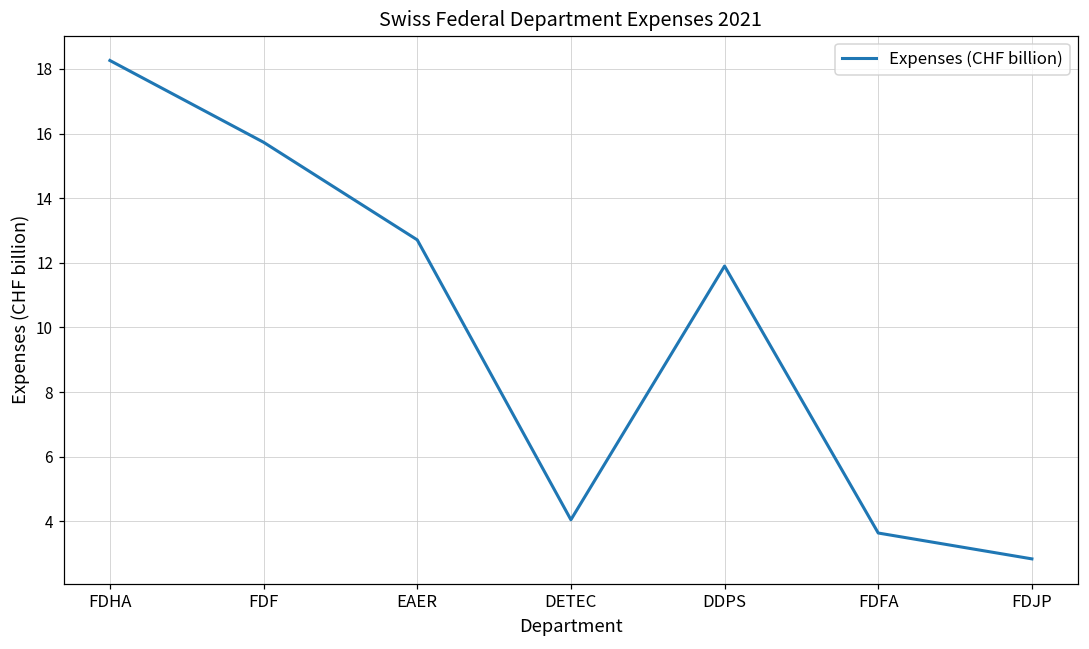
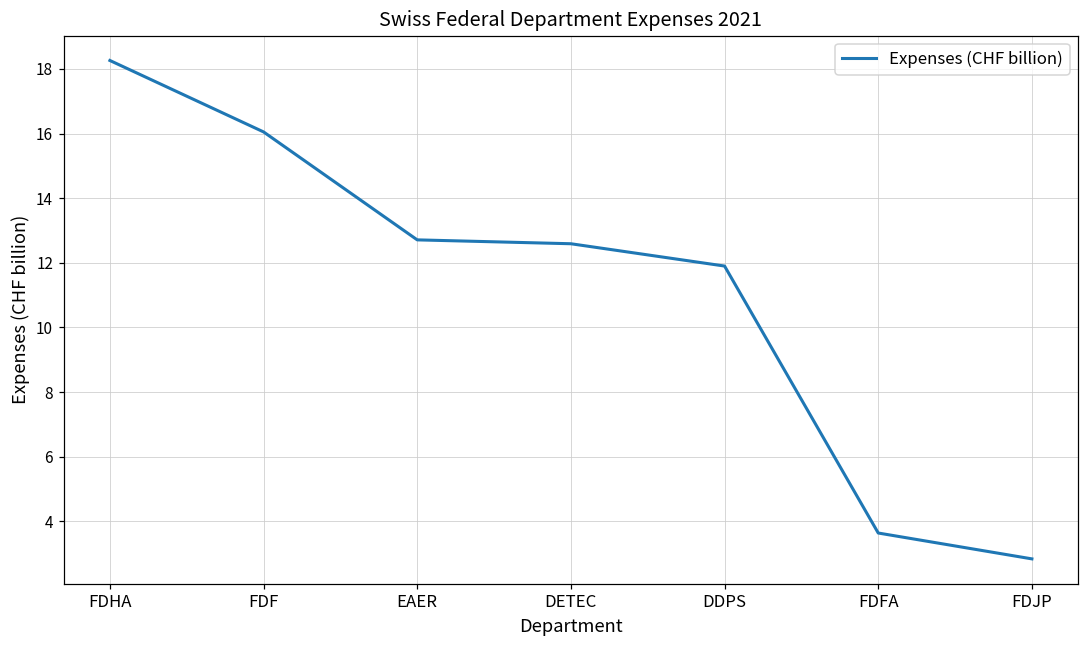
FDF: 15.7 -> 16.1
DETEC: 4.1 -> 12.6
